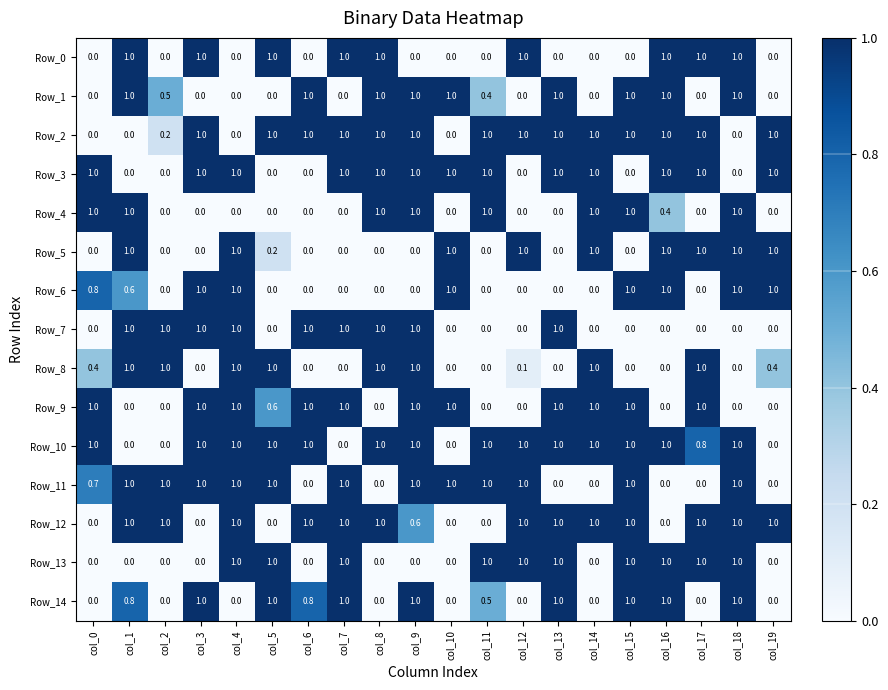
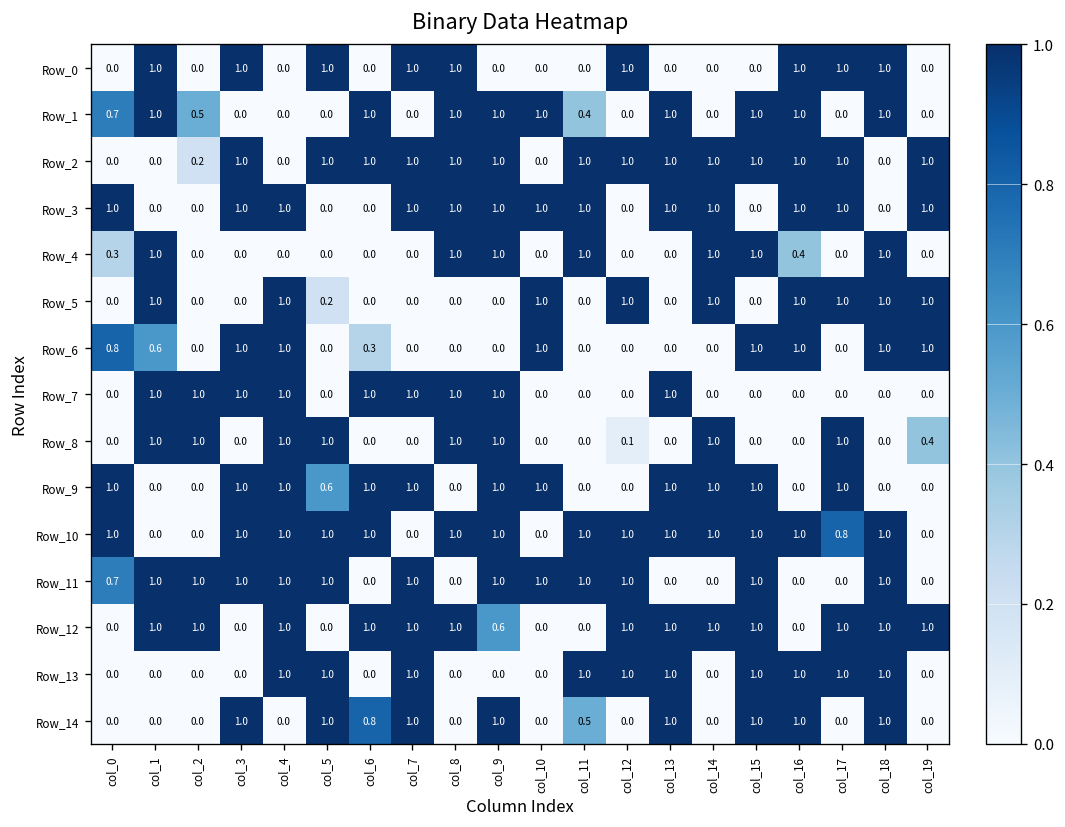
Row_1, col_0: 0.0 -> 0.7
Row_4, col_0: 1.0 -> 0.3
Row_6, col_6: 0.0 -> 0.3
Row_8, col_0: 0.4 -> 0.0
Row_14, col_1: 0.8 -> 0.0
